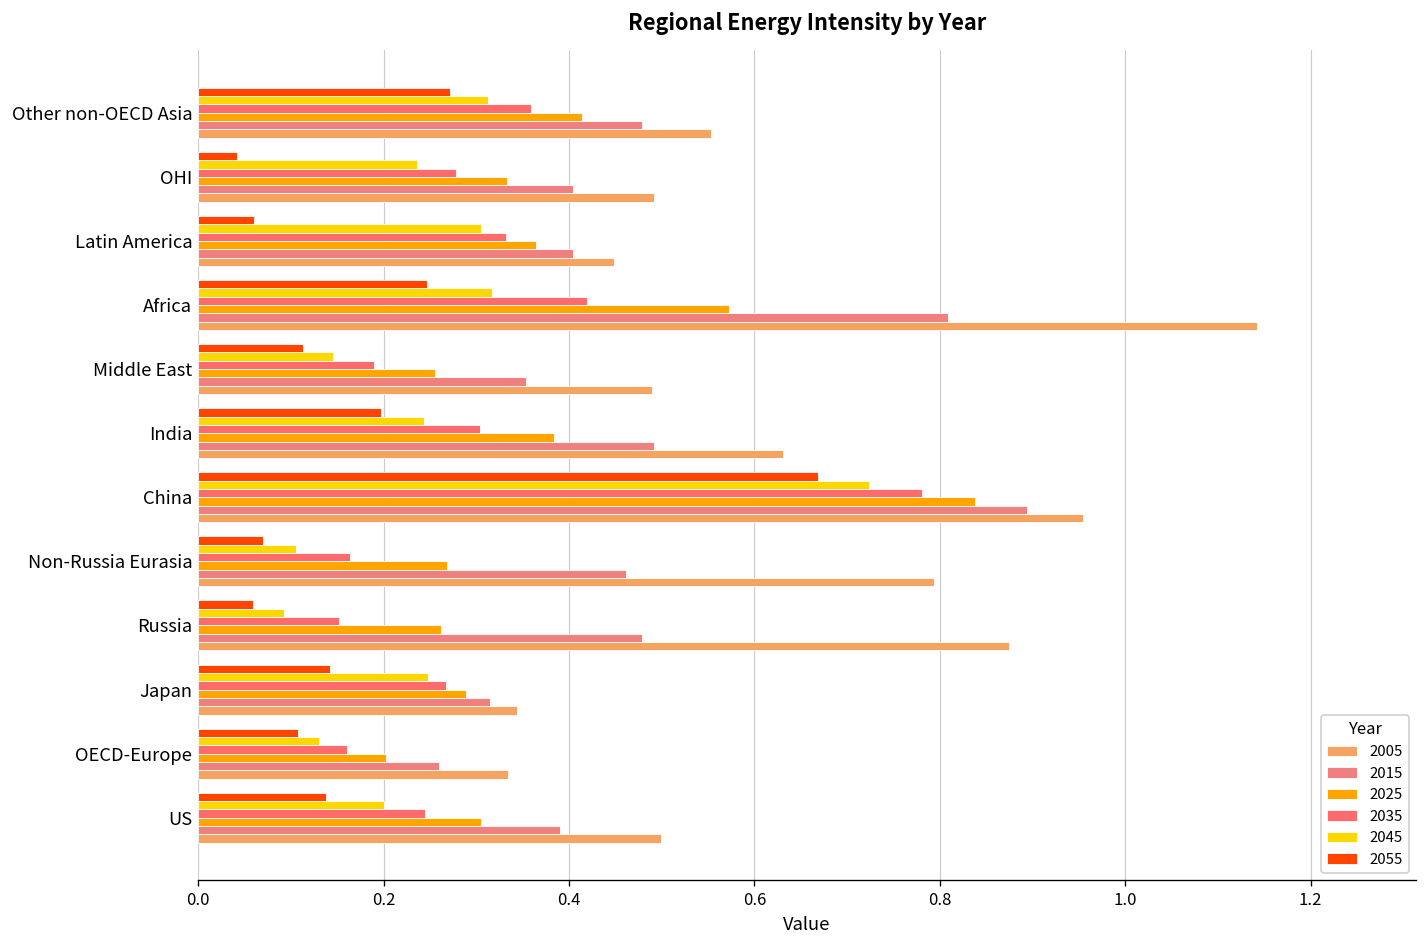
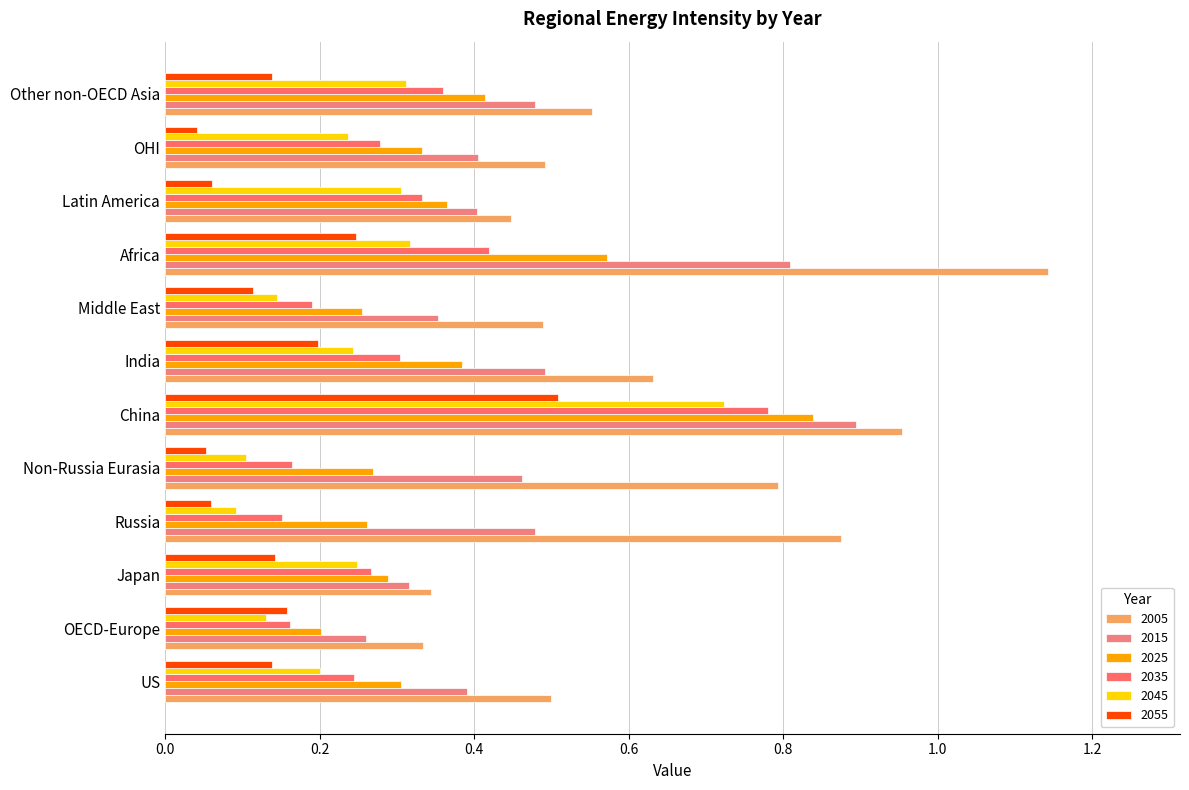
2055, Other non-OECD Asia: 0.27 -> 0.14
2055, China: 0.67 -> 0.51
2055, Non-Russia Eurasia: 0.07 -> 0.05
2055, OECD-Europe: 0.11 -> 0.16
